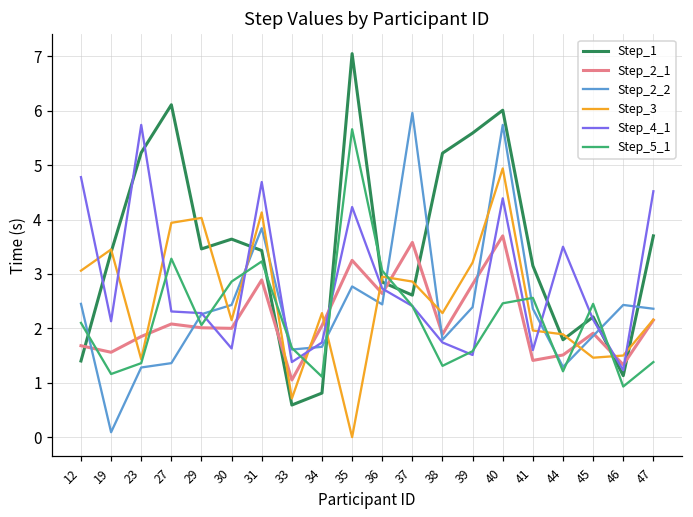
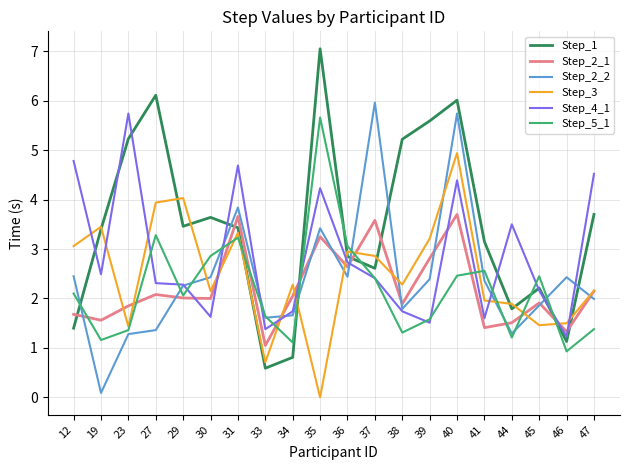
Step_4_1, 19: 2.1 -> 2.5
Step_2_1, 31: 2.9 -> 3.7
Step_3, 31: 4.1 -> 3.3
Step_2_2, 35: 2.8 -> 3.4
Step_2_2, 47: 2.4 -> 2.0
